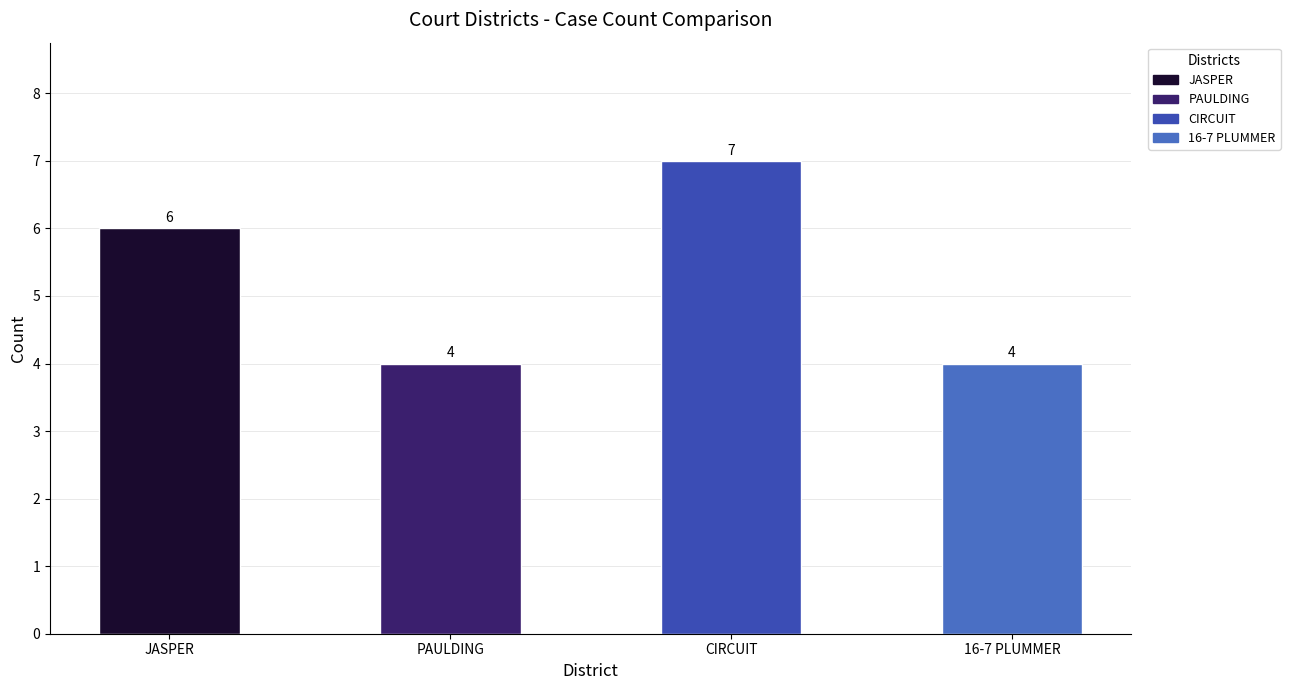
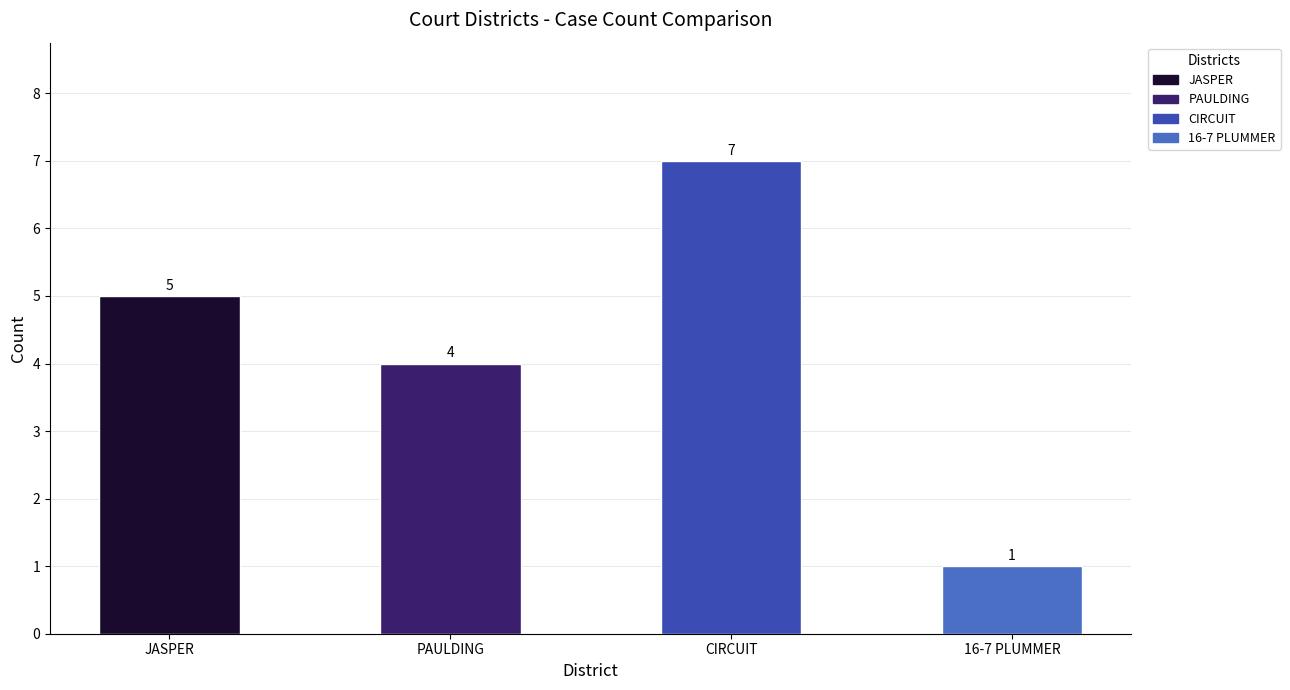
JASPER: 6 -> 5
16-7 PLUMMER: 4 -> 1
